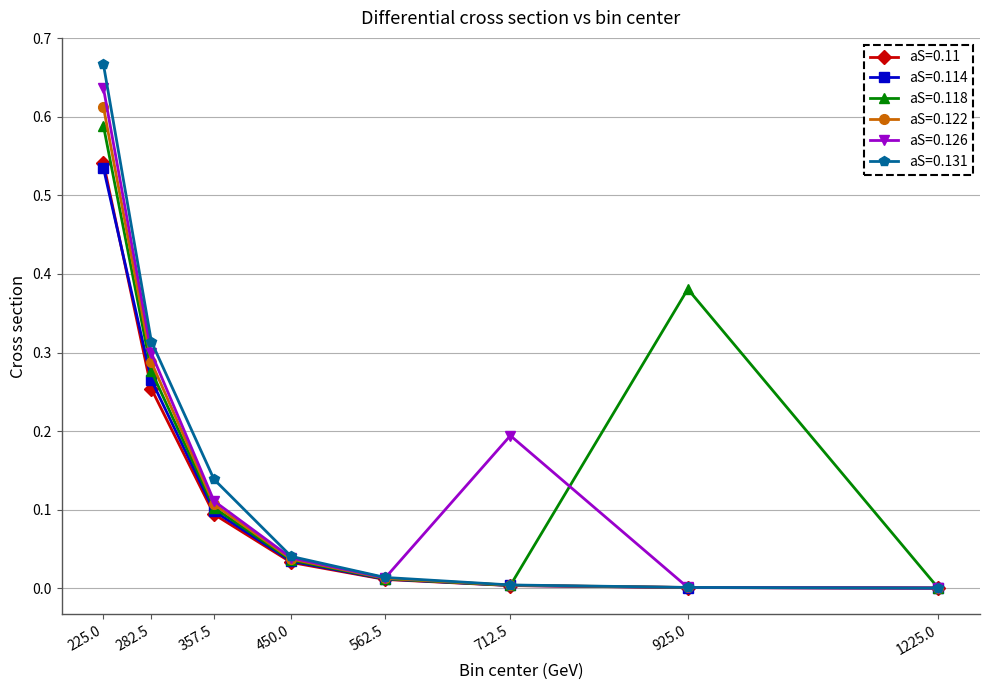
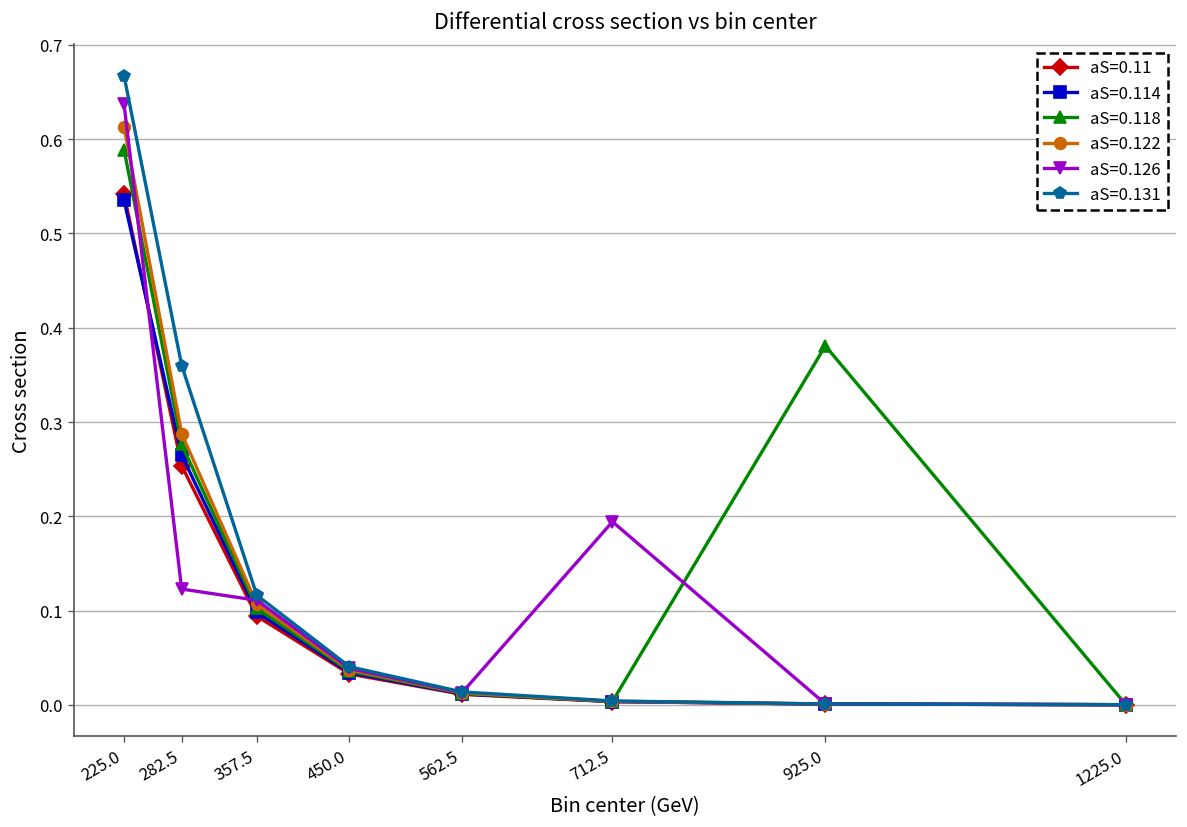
aS=0.126, 282.5: 0.30 -> 0.12
aS=0.131, 282.5: 0.31 -> 0.36
aS=0.131, 357.5: 0.14 -> 0.12
